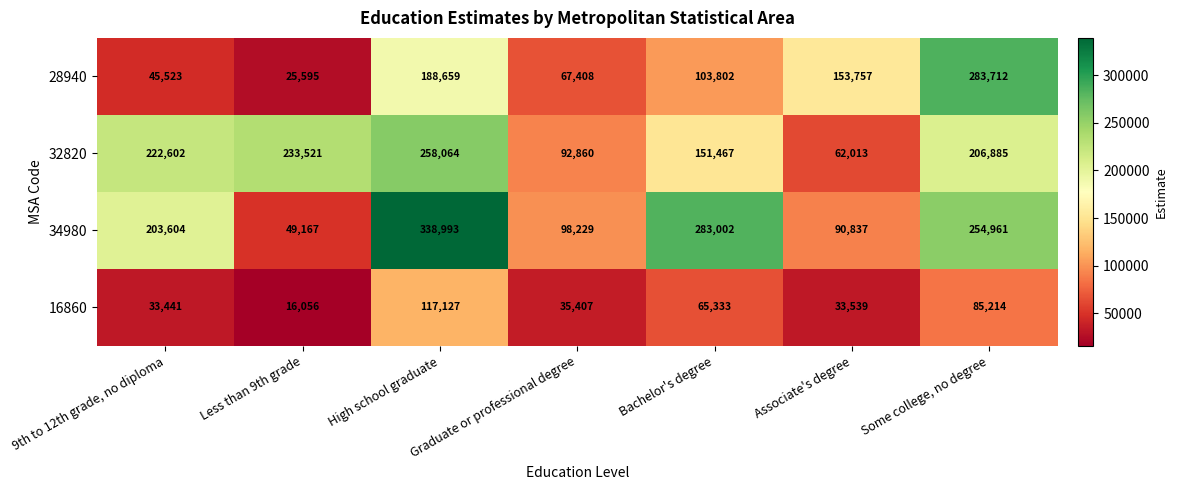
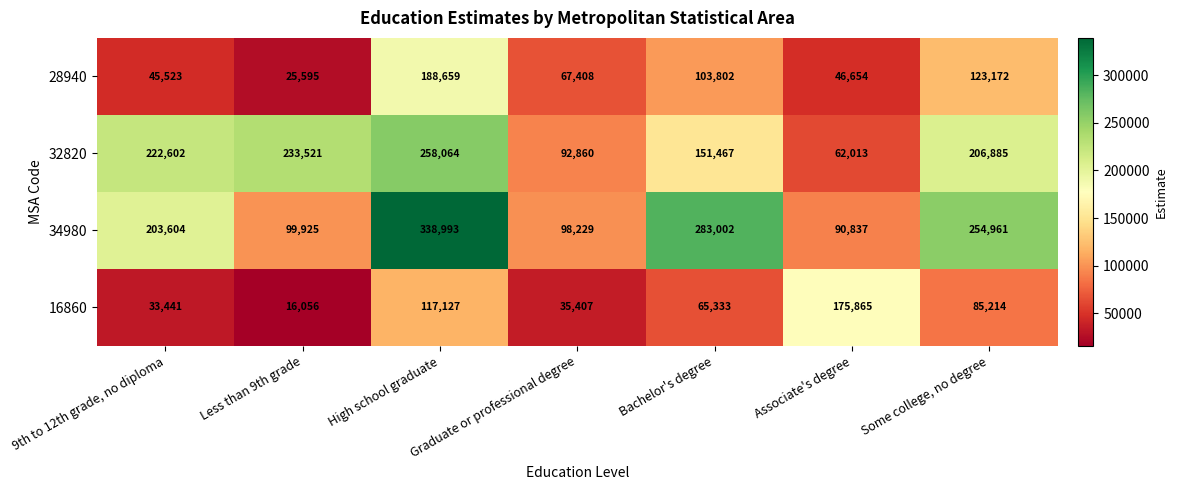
28940, Associate's degree: 153,757 -> 46,654
28940, Some college, no degree: 283,712 -> 123,172
34980, Less than 9th grade: 49,167 -> 99,925
16860, Associate's degree: 33,539 -> 175,865
